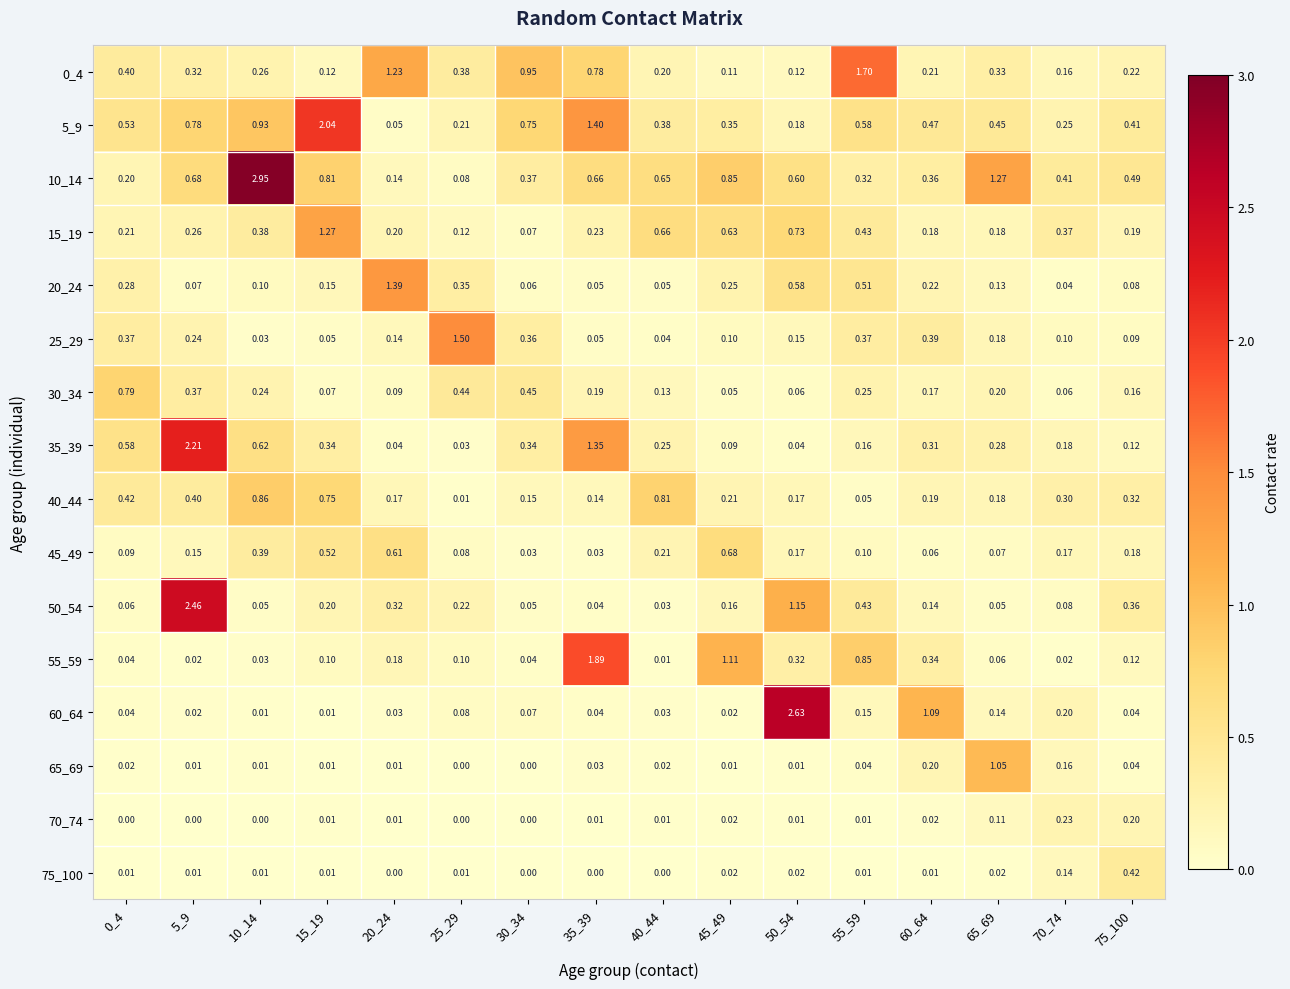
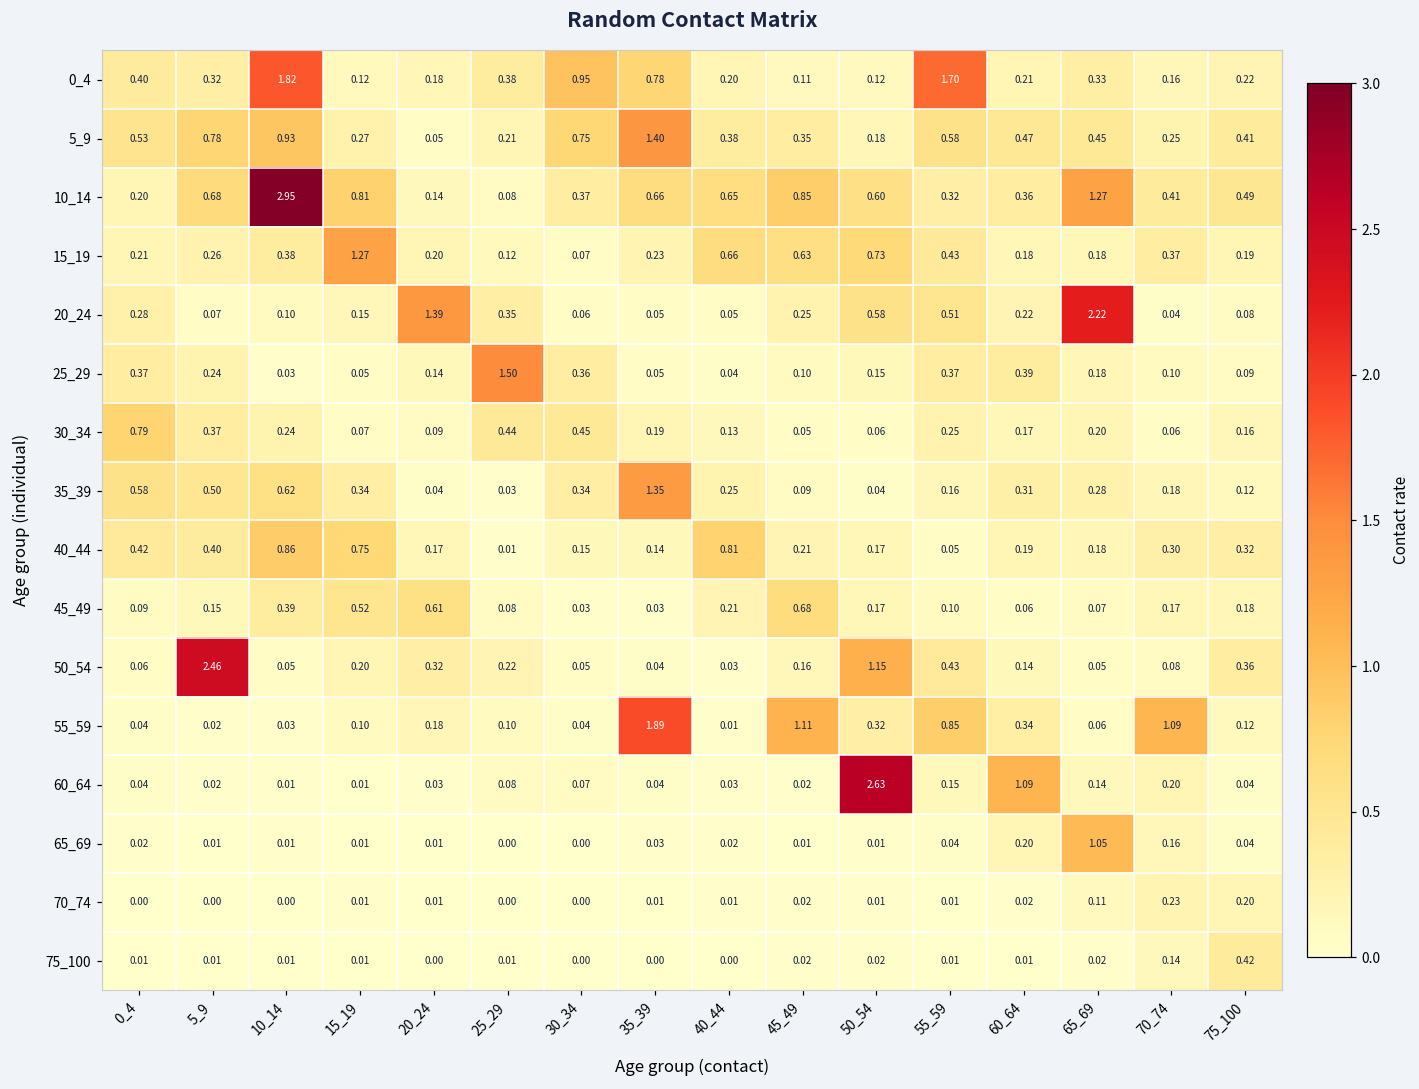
0_4, 10_14: 0.26 -> 1.82
0_4, 20_24: 1.23 -> 0.18
5_9, 15_19: 2.04 -> 0.27
20_24, 65_69: 0.13 -> 2.22
35_39, 5_9: 2.21 -> 0.50
55_59, 70_74: 0.02 -> 1.09
